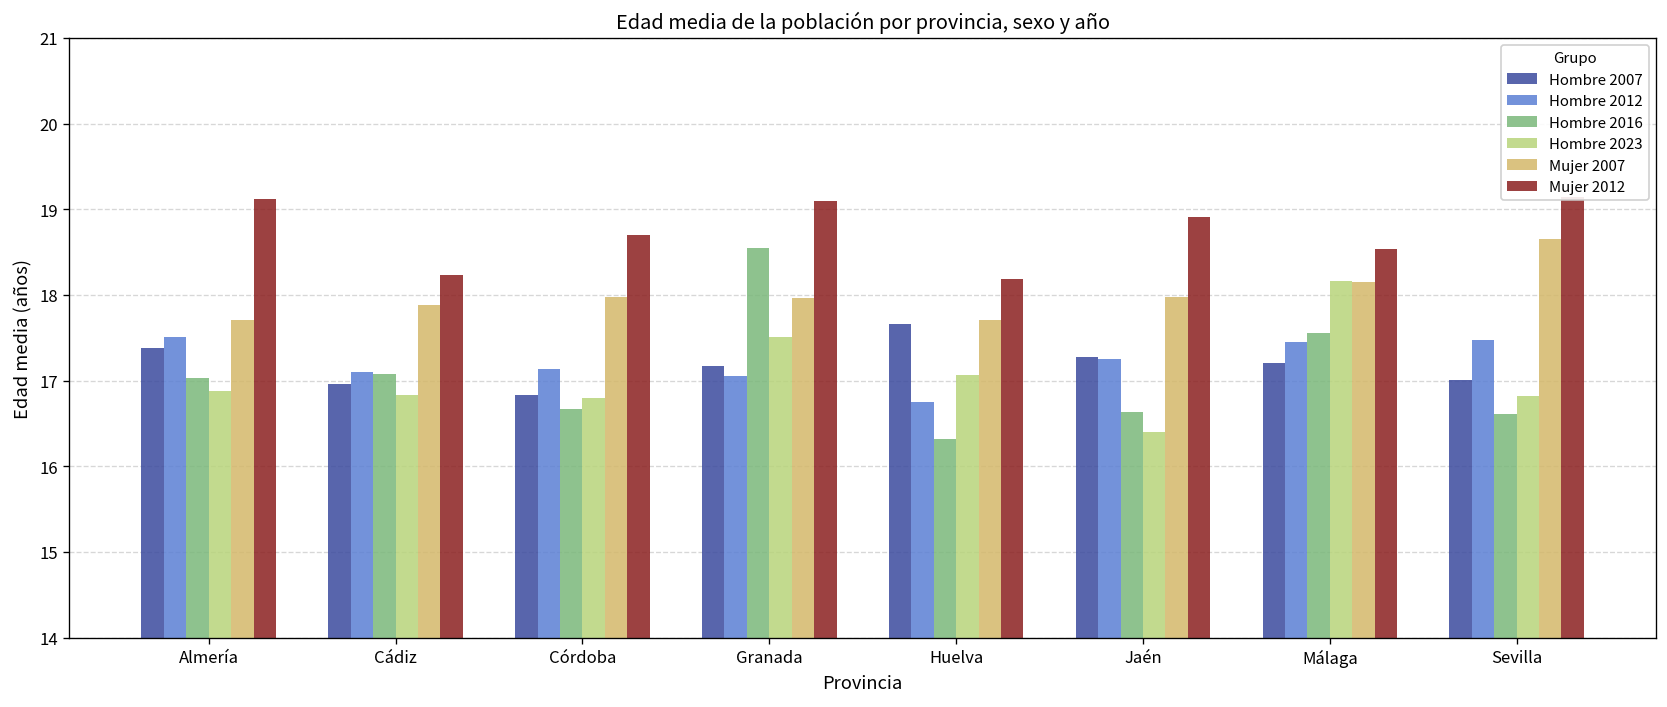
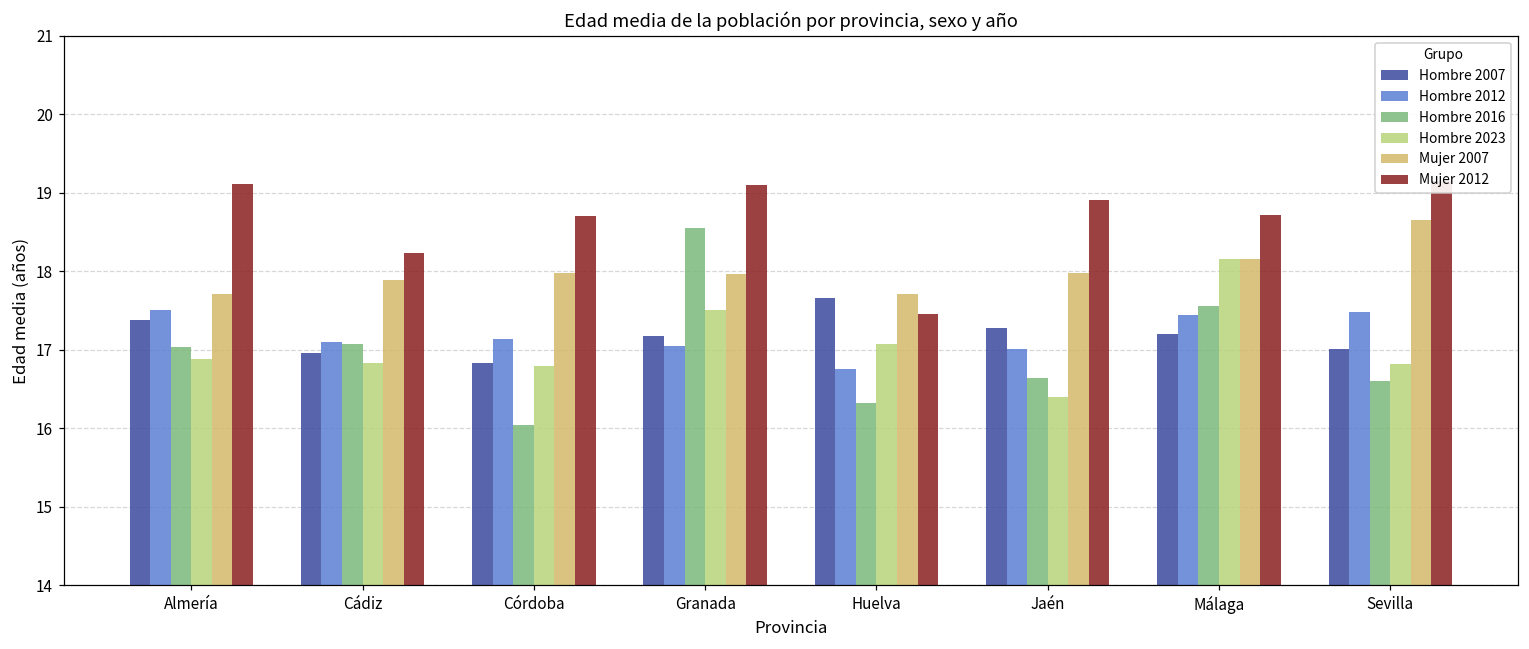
Hombre 2016, Córdoba: 16.7 -> 16.0
Mujer 2012, Huelva: 18.2 -> 17.5
Hombre 2012, Jaén: 17.3 -> 17.0
Mujer 2012, Málaga: 18.5 -> 18.7
